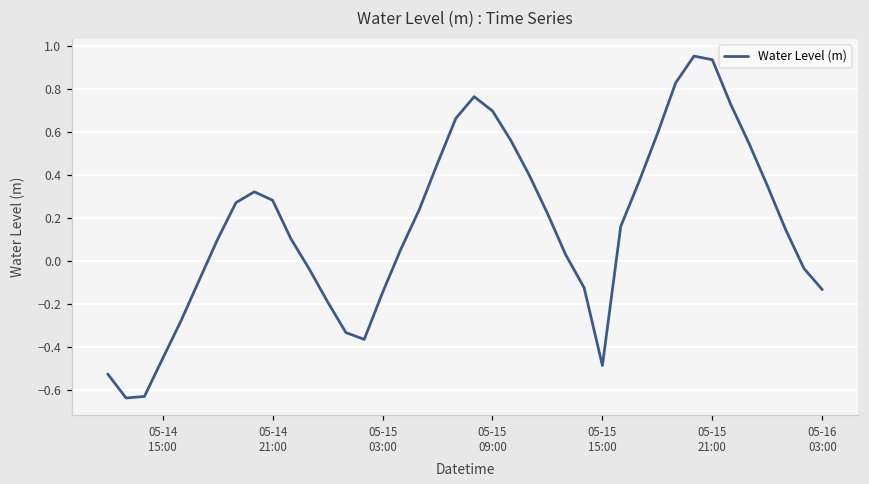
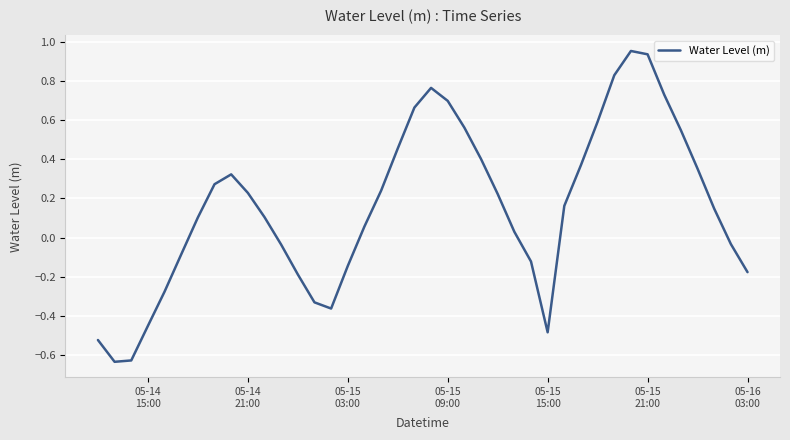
05-14 21:00: 0.28 -> 0.23
05-16 03:00: -0.13 -> -0.18
